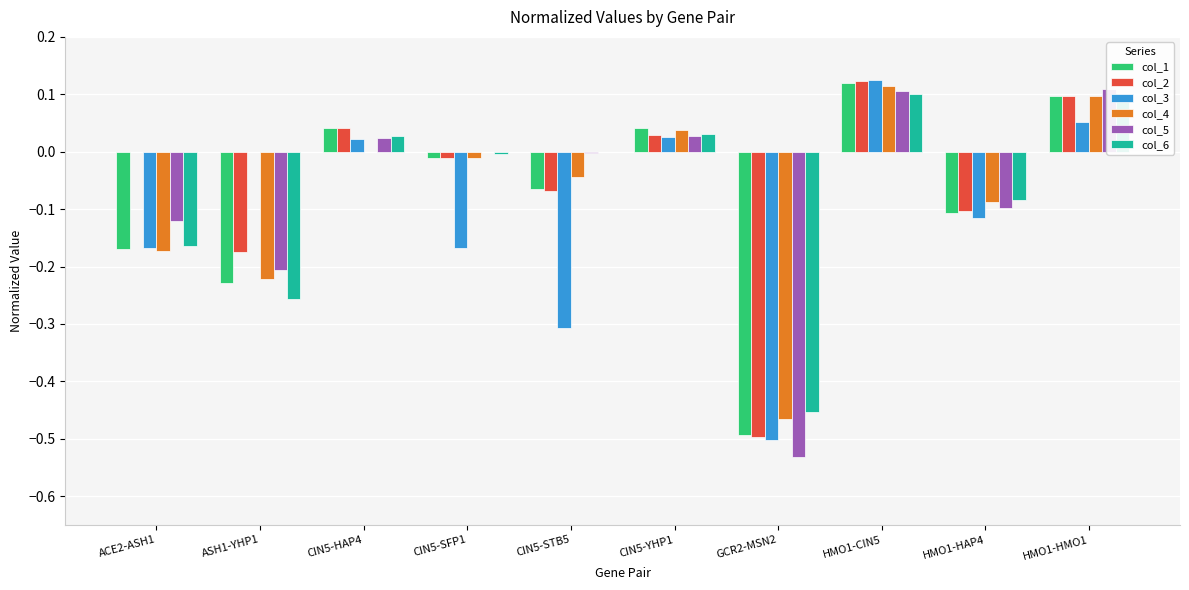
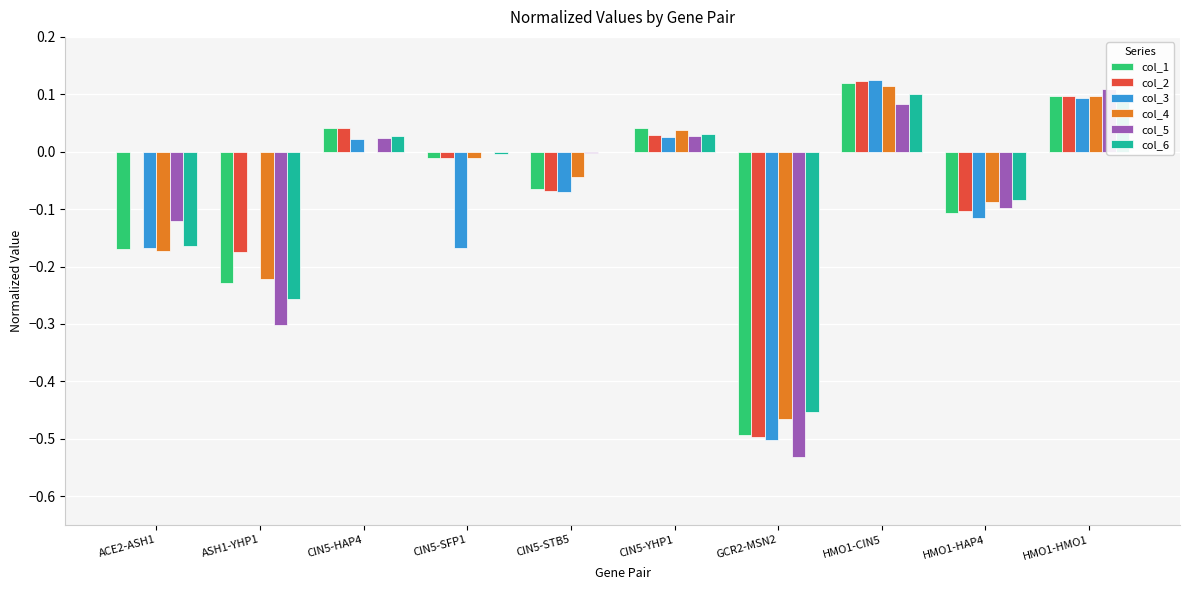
col_5, ASH1-YHP1: -0.21 -> -0.30
col_3, CIN5-STB5: -0.31 -> -0.07
col_5, HMO1-CIN5: 0.10 -> 0.08
col_3, HMO1-HMO1: 0.05 -> 0.09
